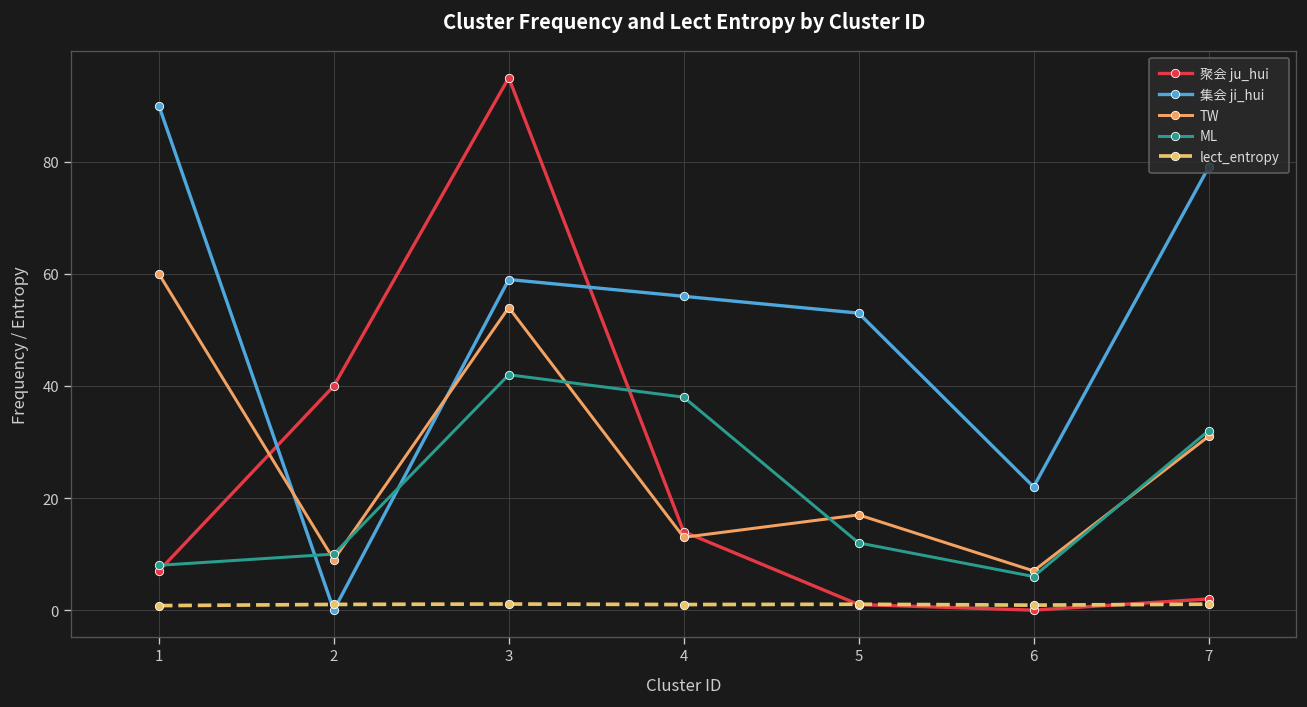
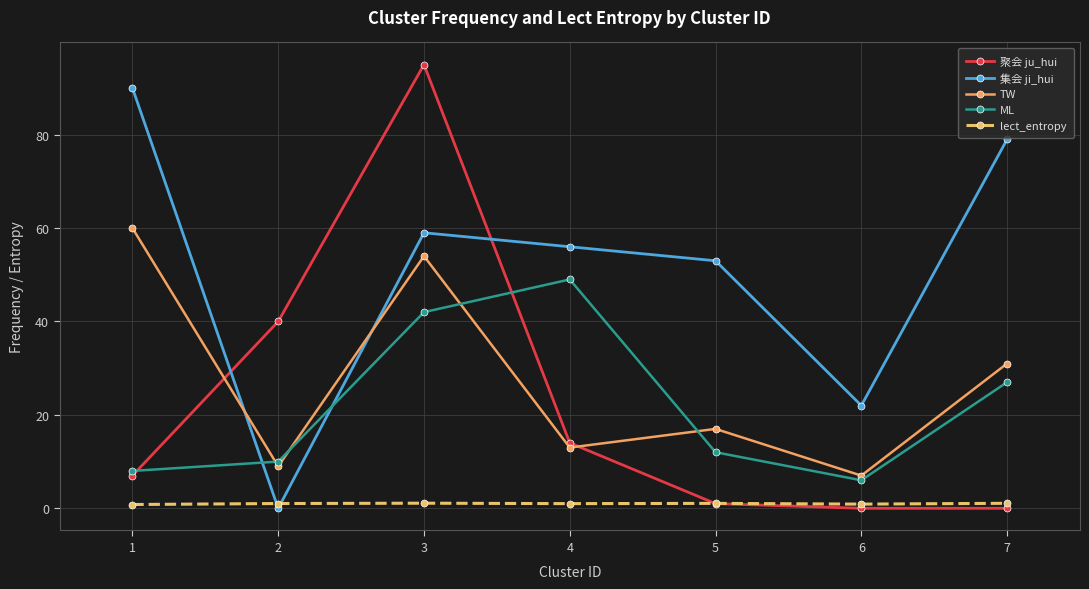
ML, 4: 38 -> 49
聚会 ju_hui, 7: 2 -> 0
ML, 7: 32 -> 27
